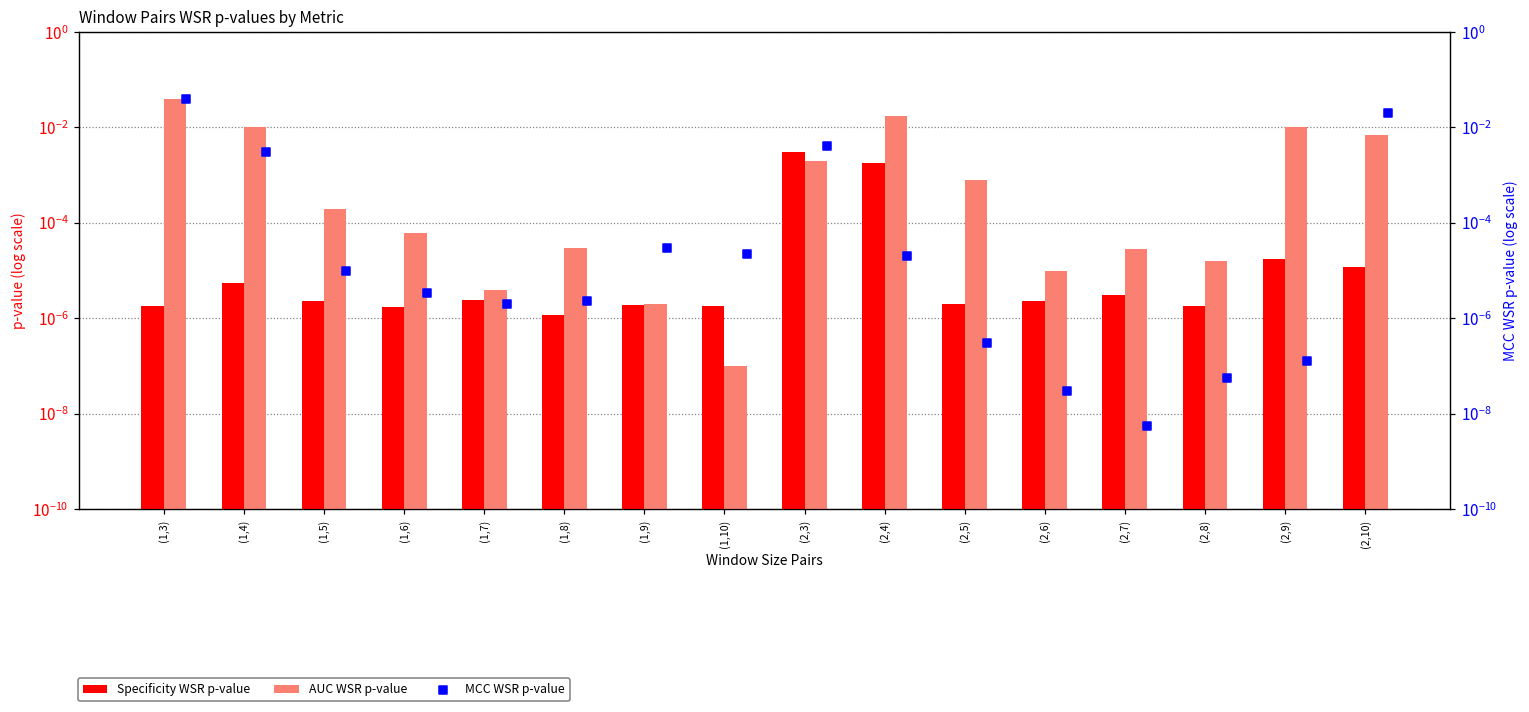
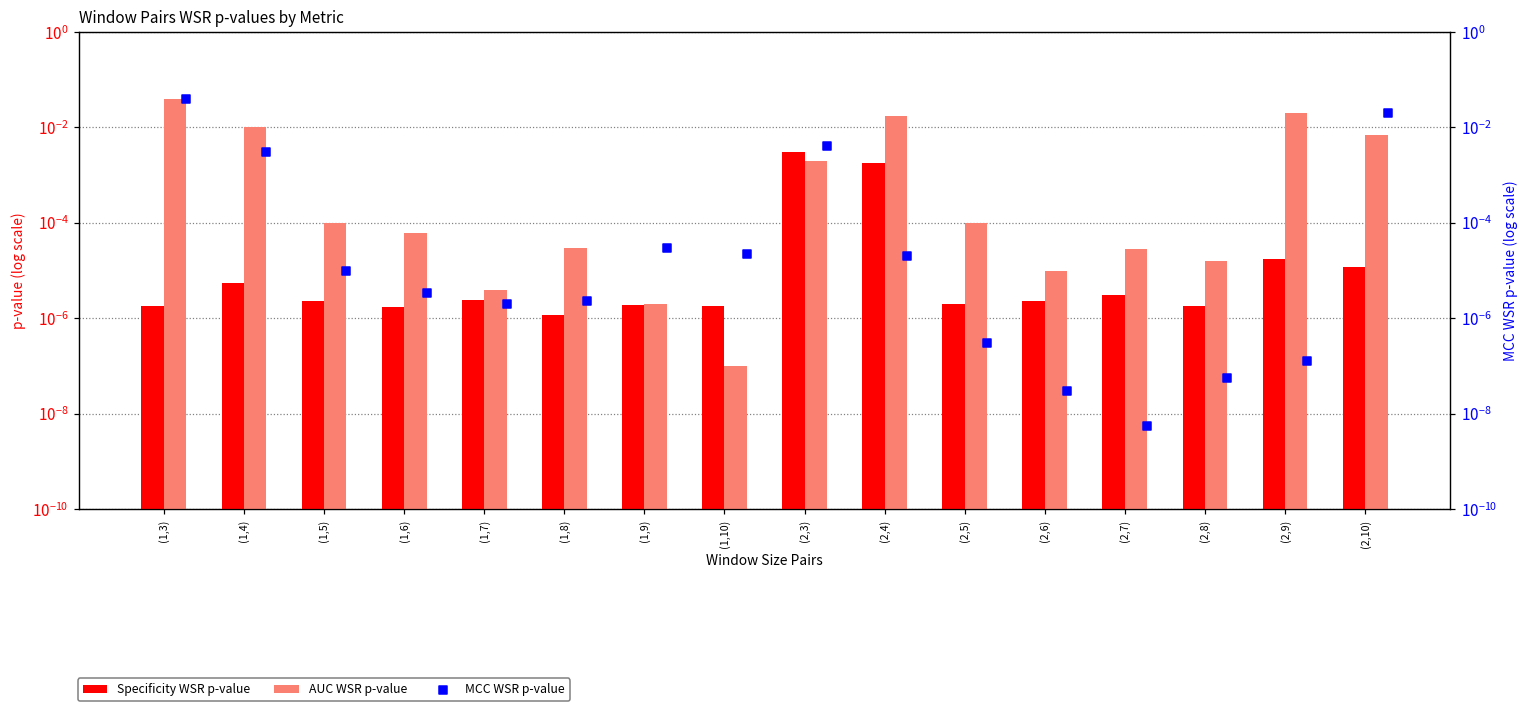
AUC WSR p-value, (1,5): 0.0002 -> 0.0001
AUC WSR p-value, (2,5): 0.0008 -> 0.0001
AUC WSR p-value, (2,9): 0.01 -> 0.02
